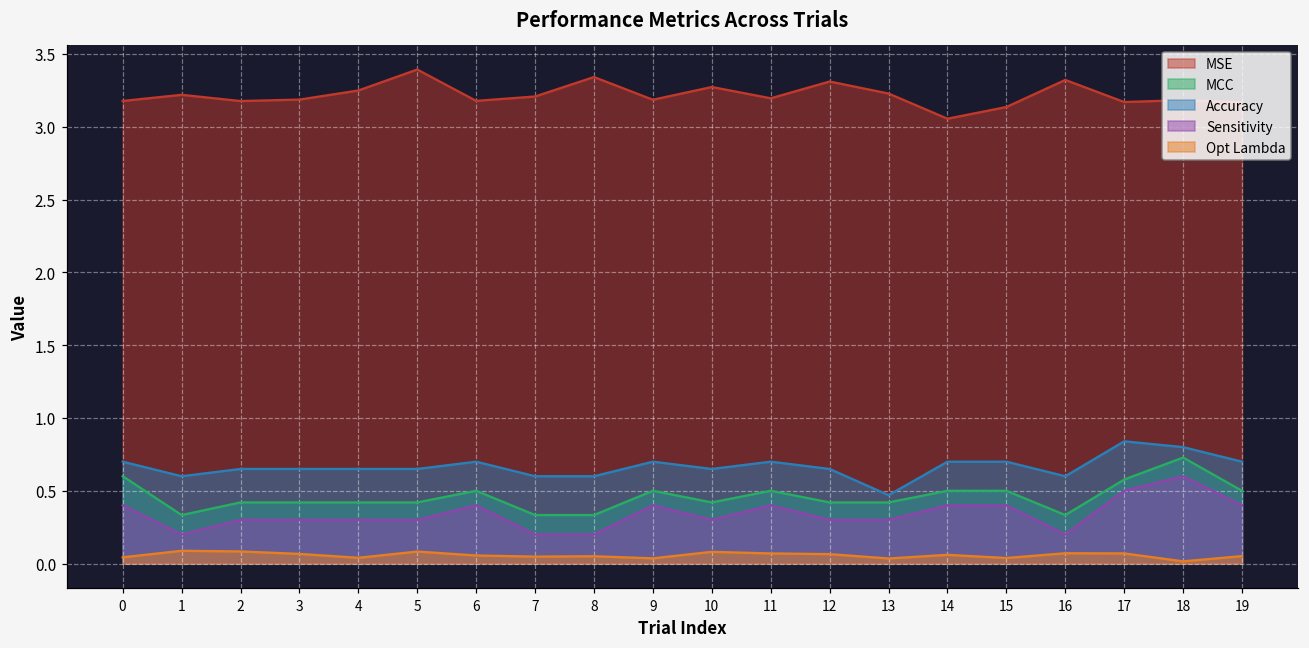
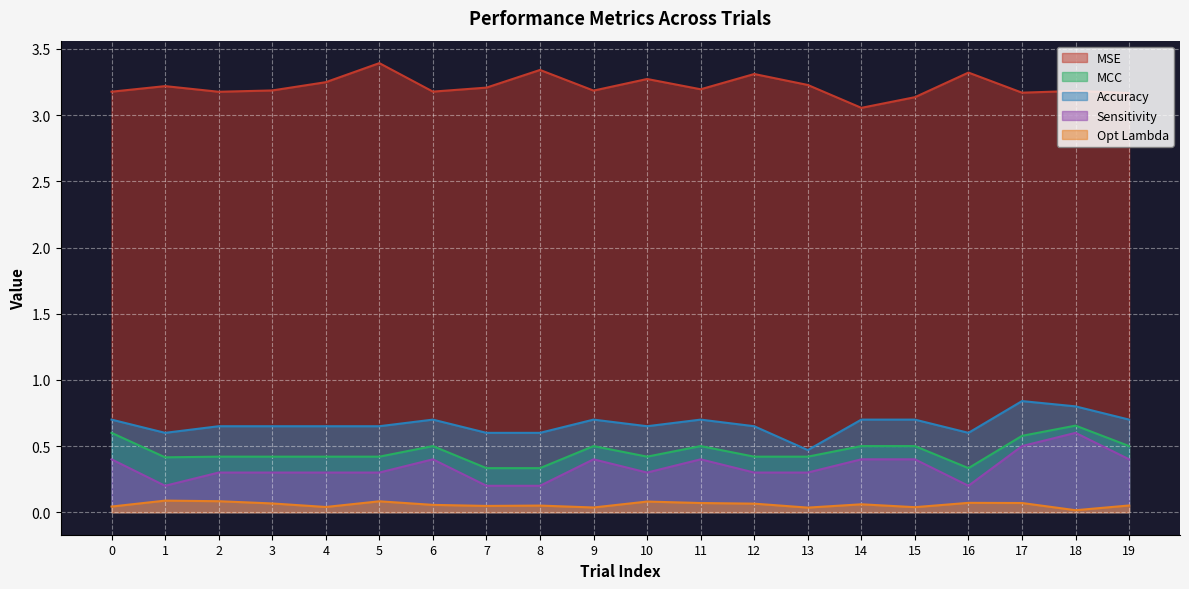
MCC, 1: 0.33 -> 0.42
MCC, 18: 0.73 -> 0.65
